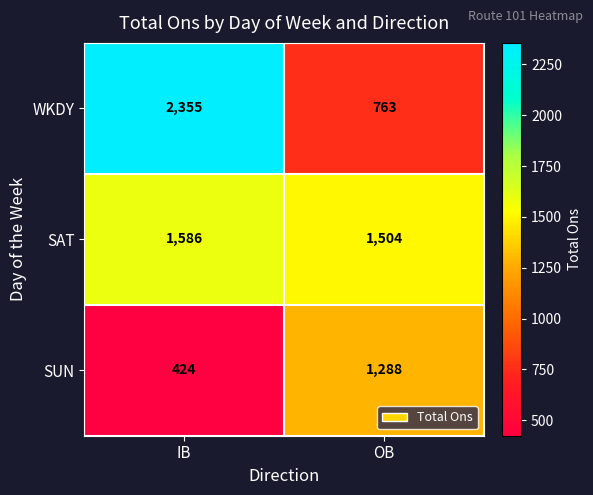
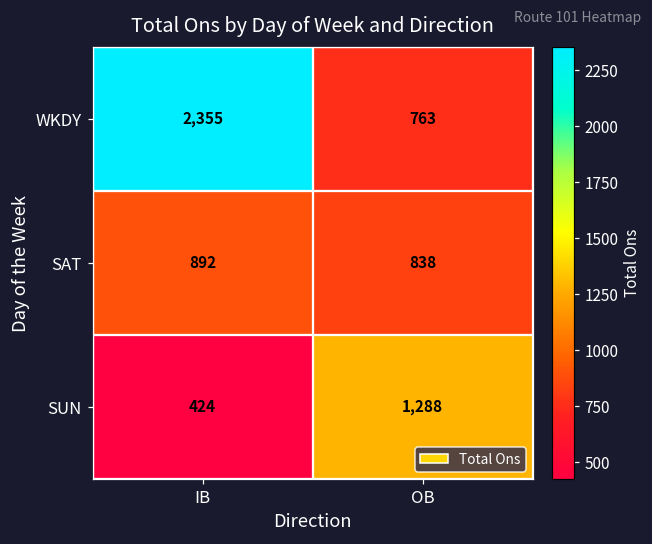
SAT, IB: 1,586 -> 892
SAT, OB: 1,504 -> 838
